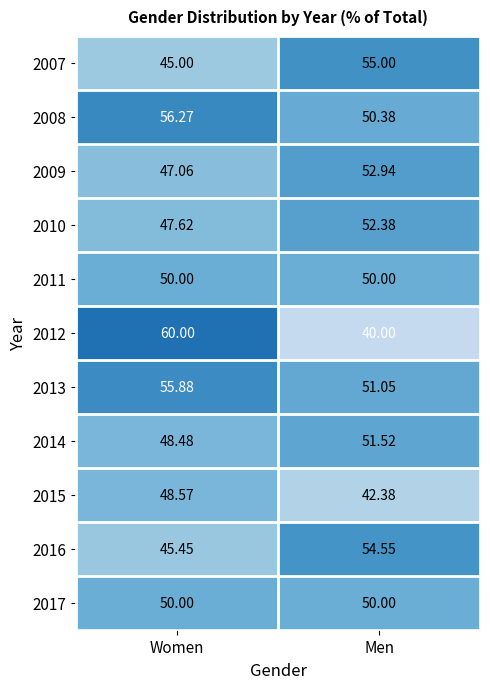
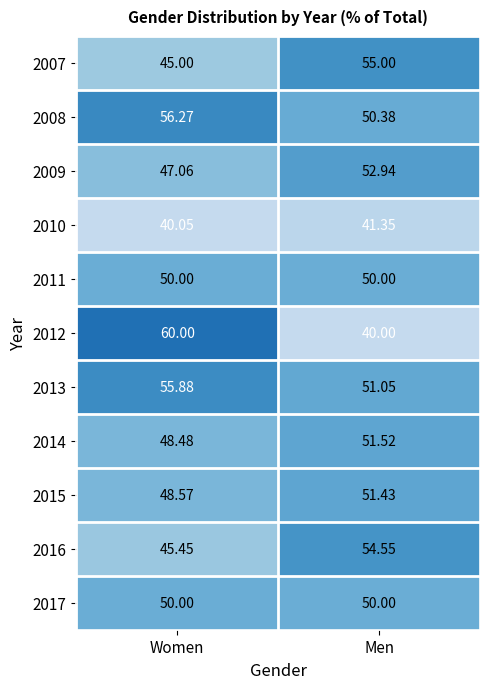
2010, Women: 47.62 -> 40.05
2010, Men: 52.38 -> 41.35
2015, Men: 42.38 -> 51.43
